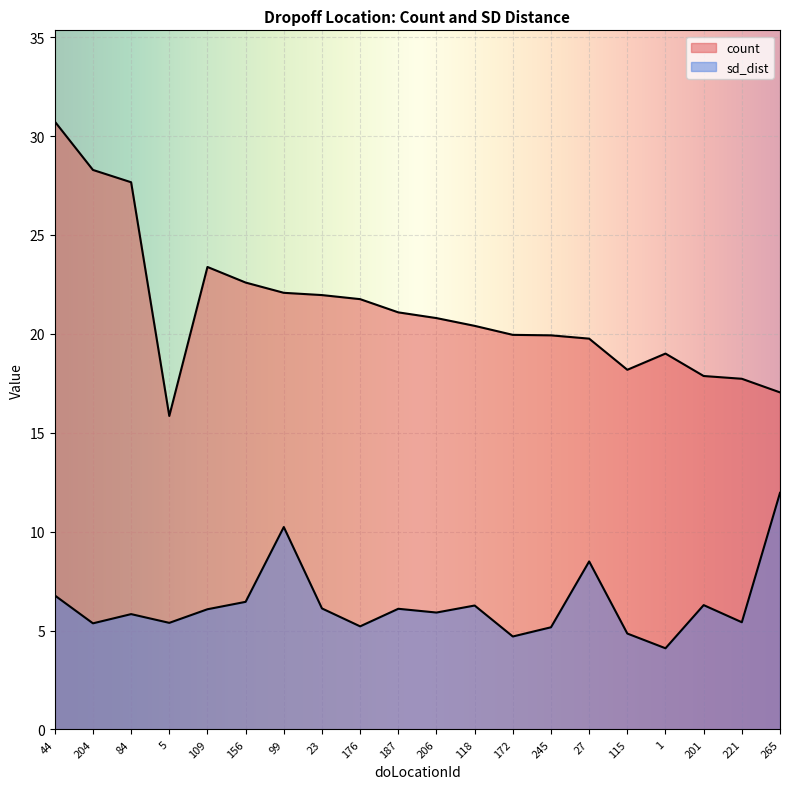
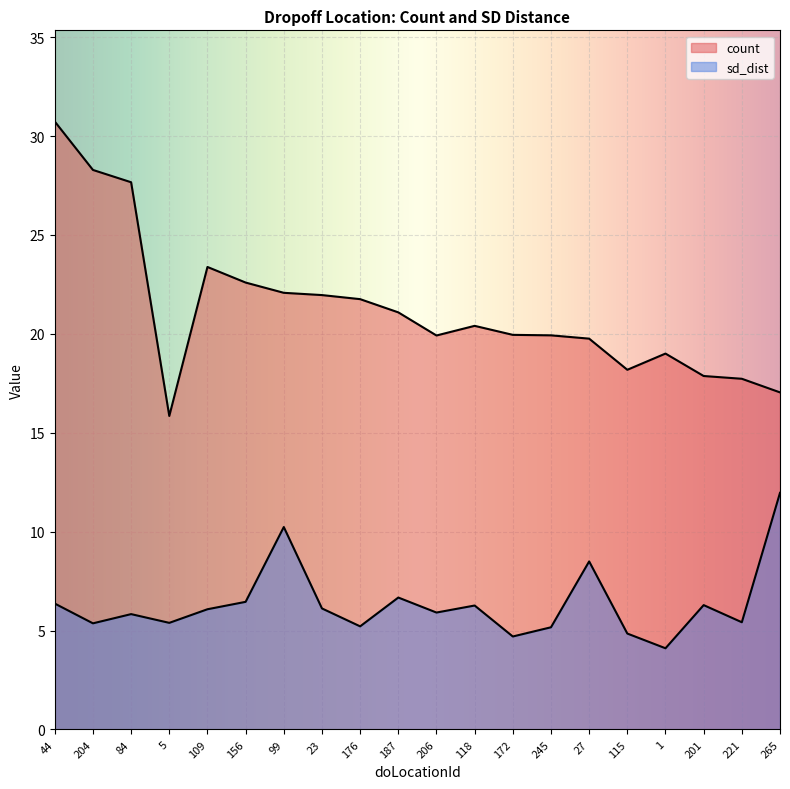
sd_dist, 44: 6.8 -> 6.4
sd_dist, 187: 6.1 -> 6.7
count, 206: 20.8 -> 19.9
